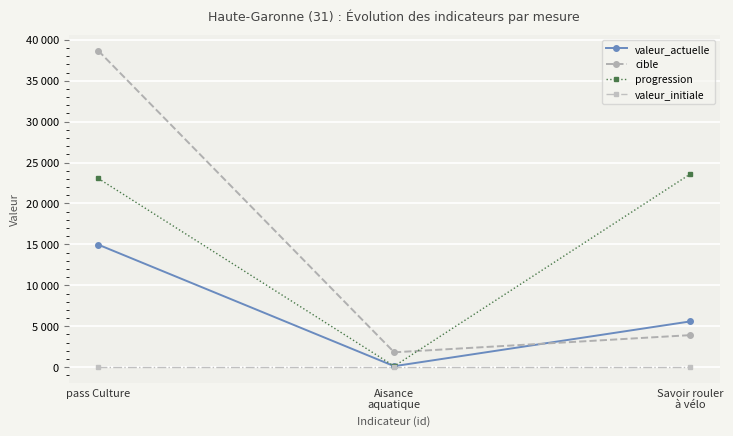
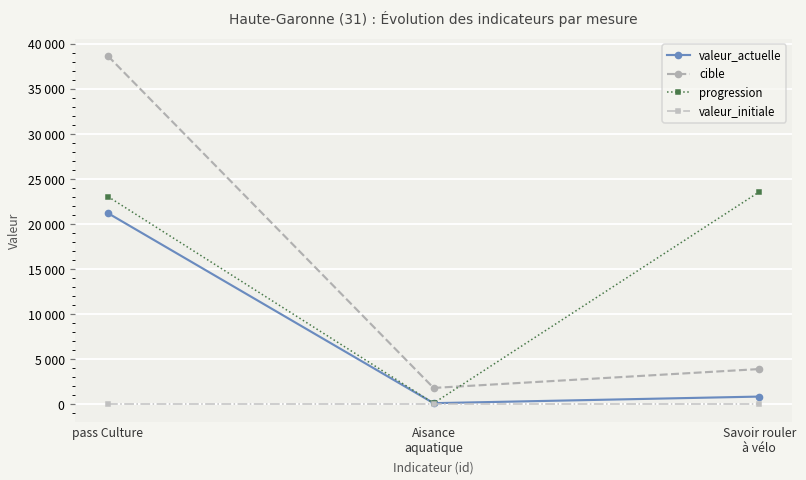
valeur_actuelle, pass Culture: 15000 -> 21000
valeur_actuelle, Savoir rouler à vélo: 6000 -> 1000
